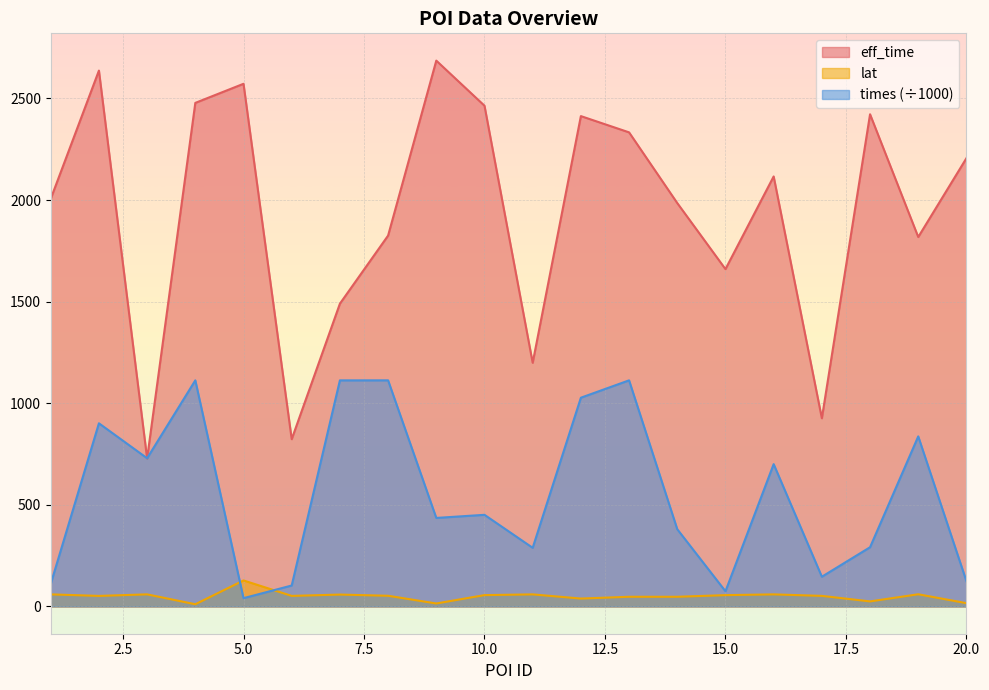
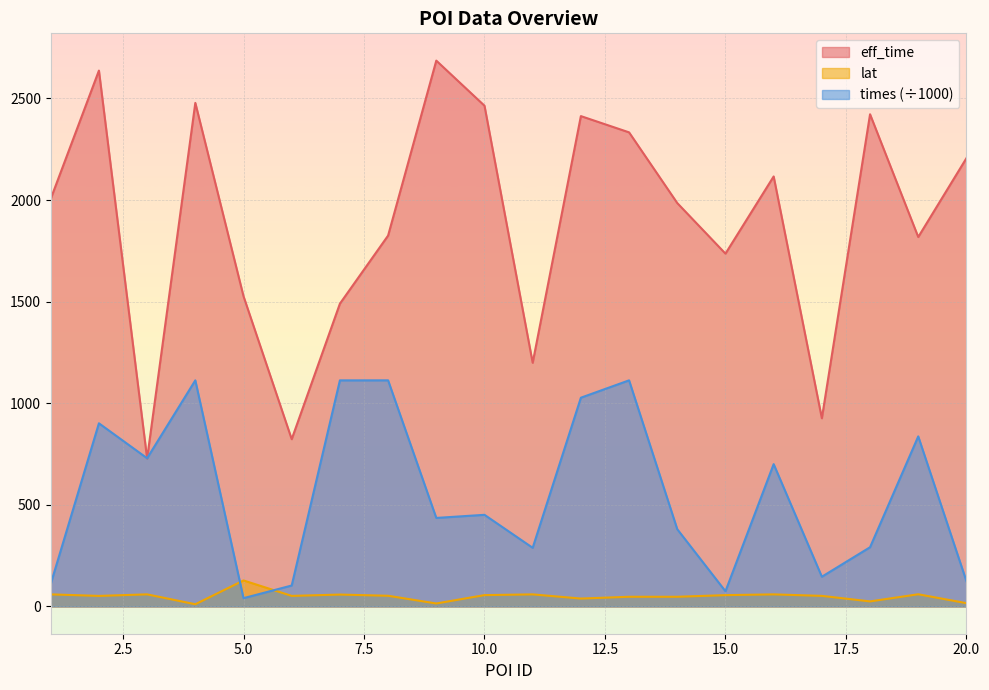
eff_time, 5.0: 2570 -> 1530
eff_time, 15.0: 1660 -> 1740
